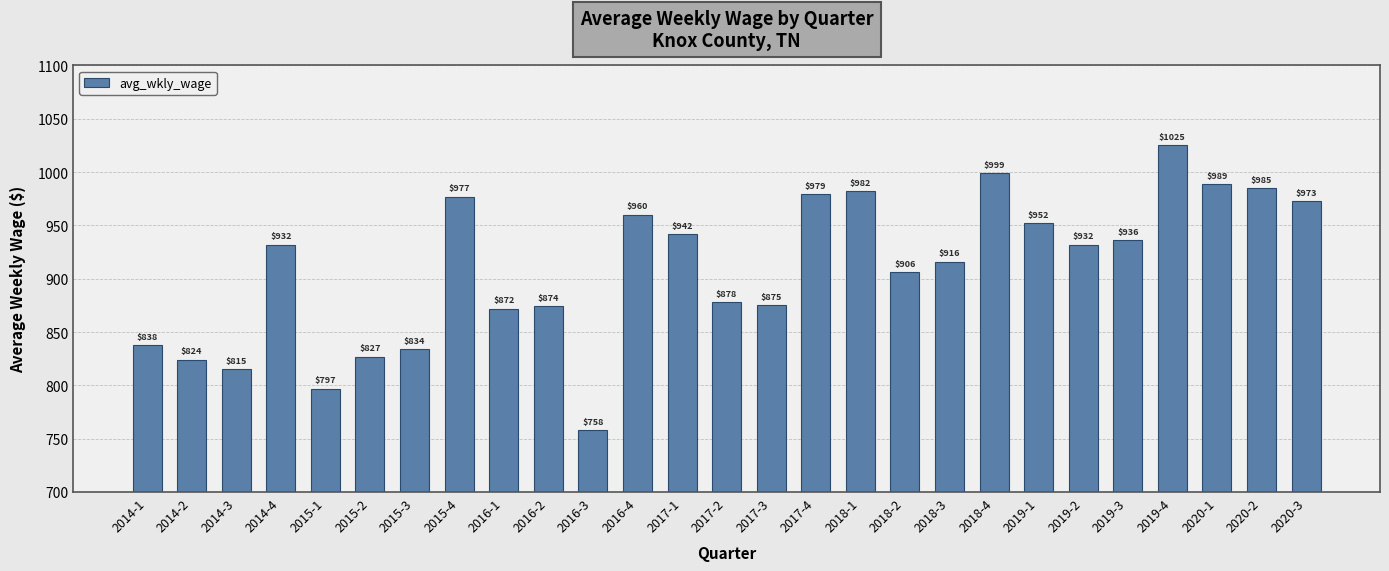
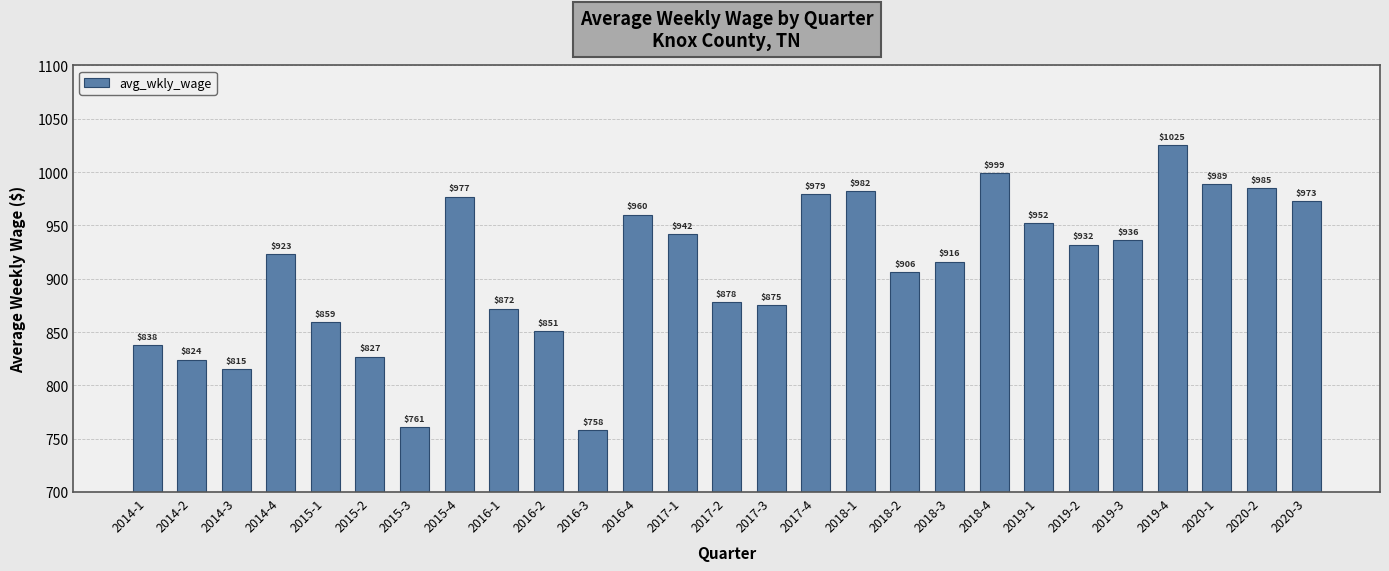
2014-4: $932 -> $923
2015-1: $797 -> $859
2015-3: $834 -> $761
2016-2: $874 -> $851
